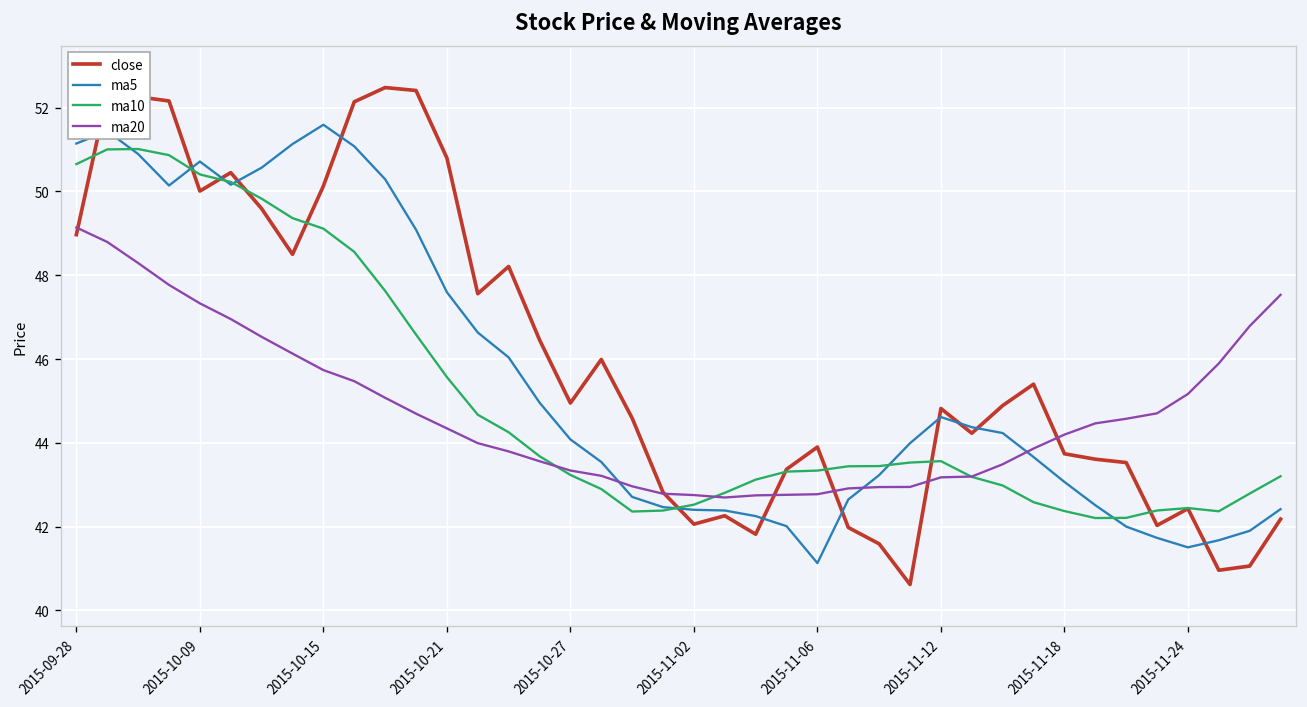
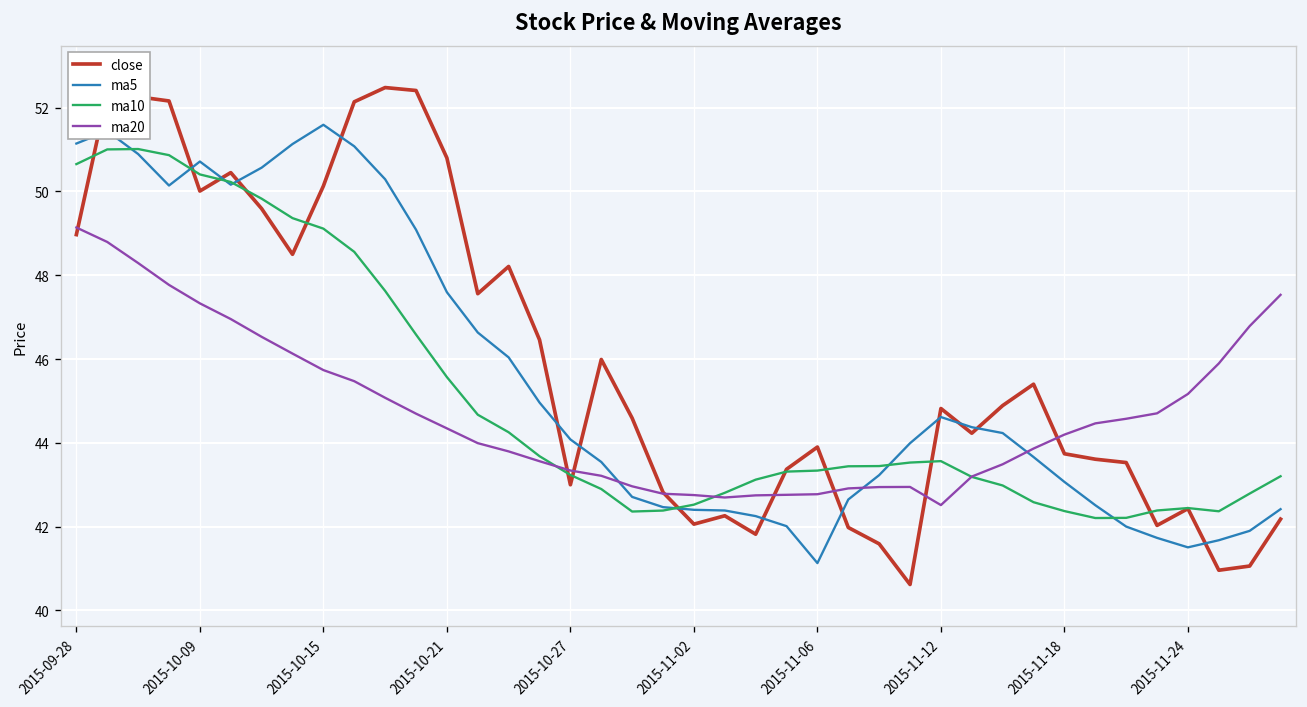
close, 2015-10-27: 45.0 -> 43.0
ma20, 2015-11-12: 43.2 -> 42.5
